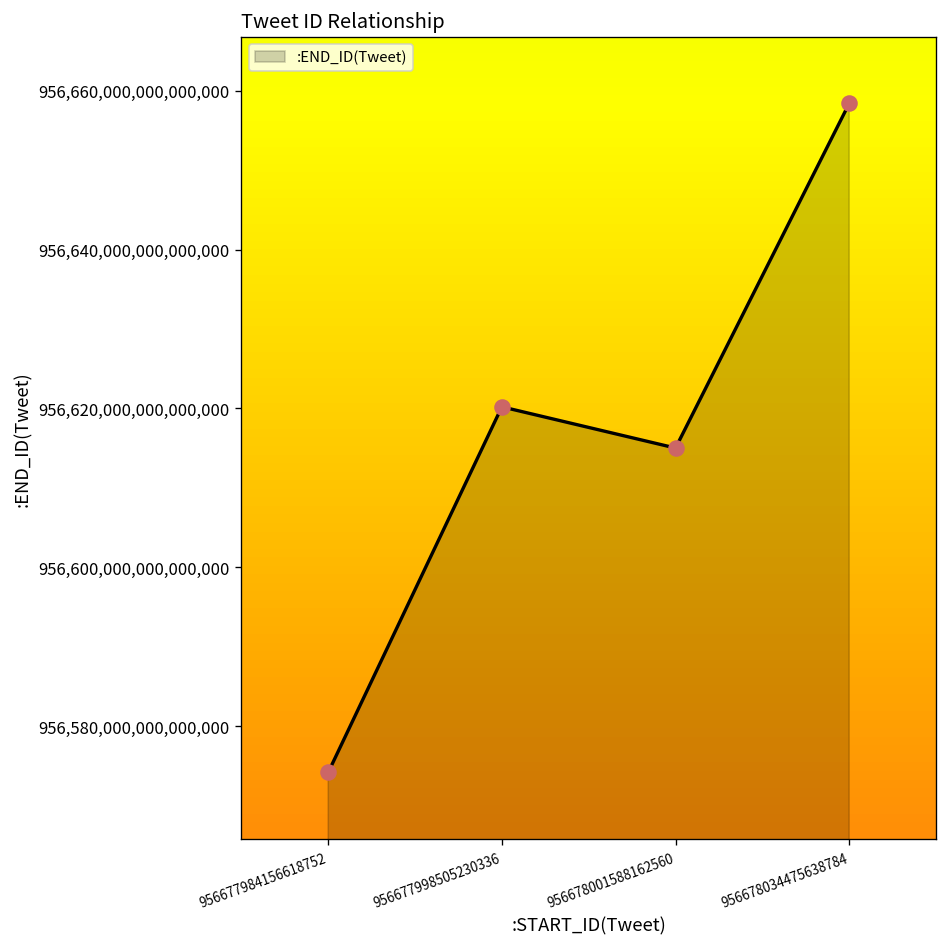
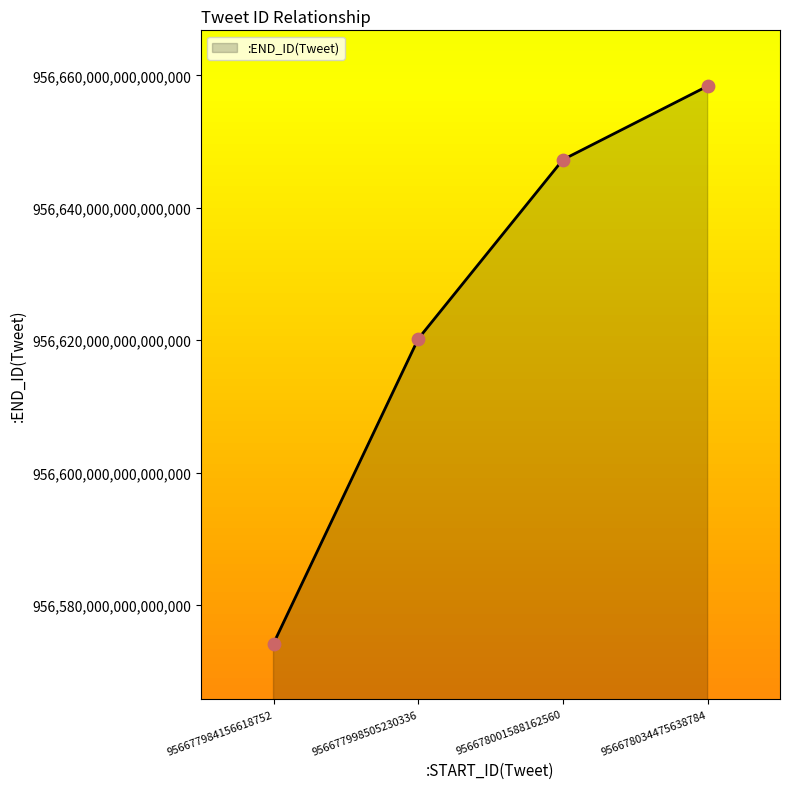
956678001588162560: 956,615,000,000,000,000 -> 956,647,000,000,000,000
